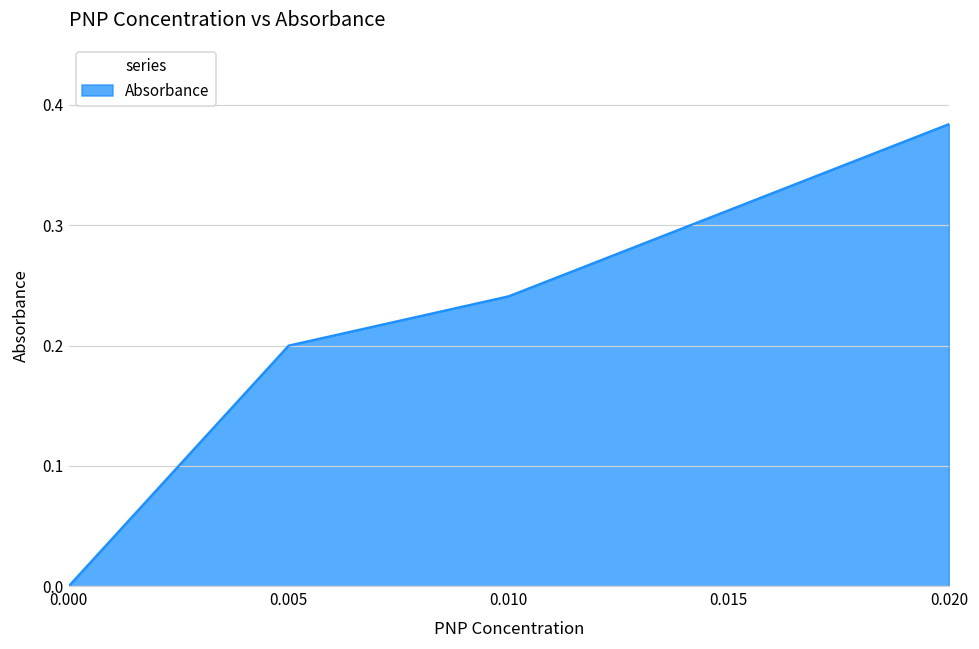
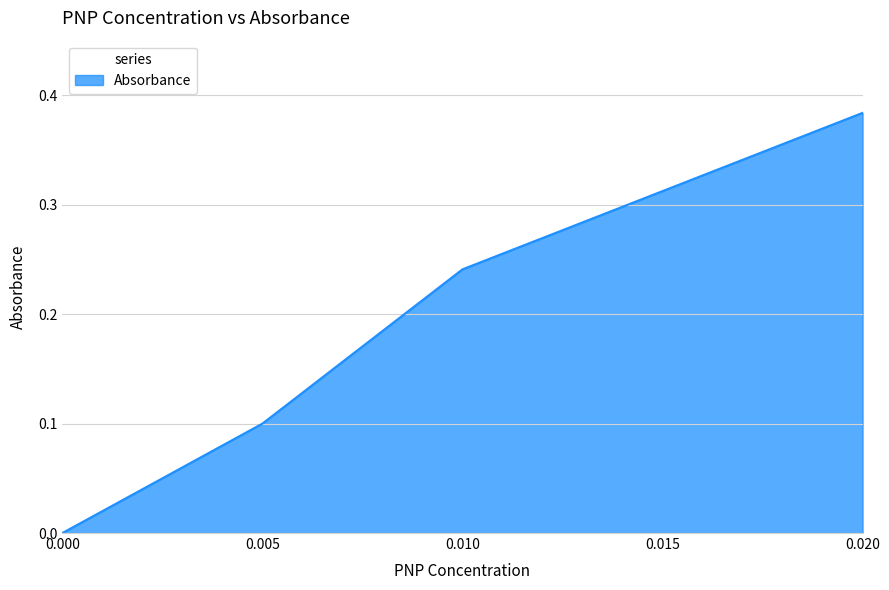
0.005: 0.2 -> 0.1
